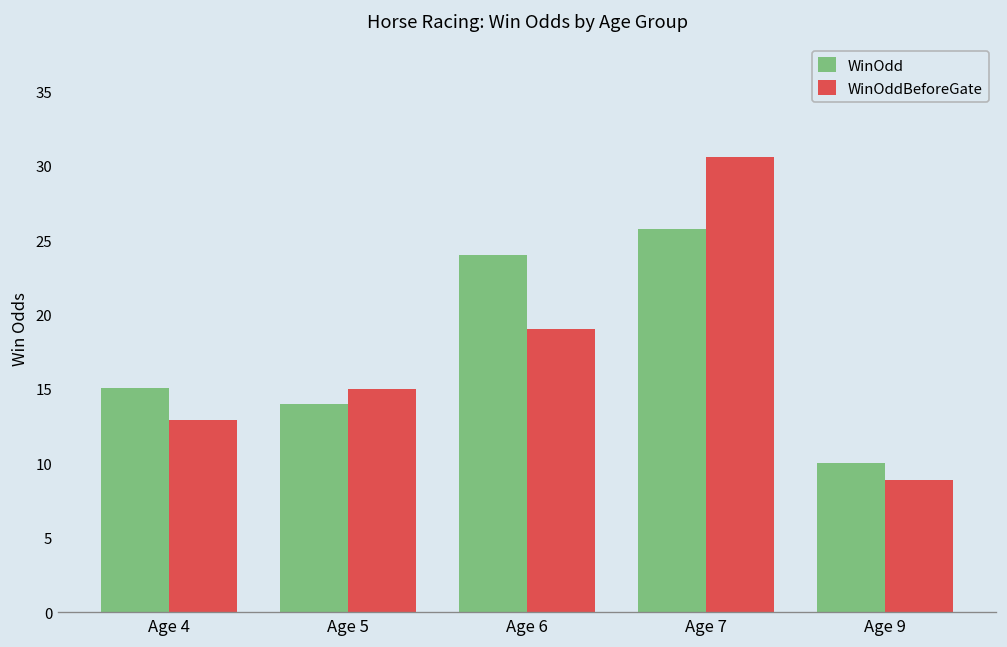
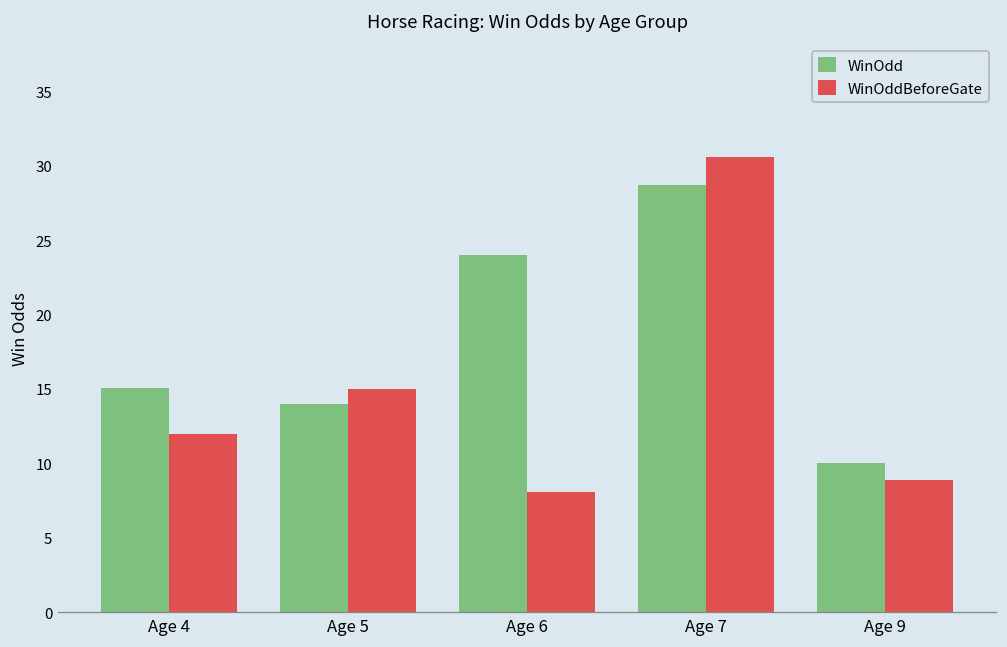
WinOddBeforeGate, Age 4: 12.9 -> 12.0
WinOddBeforeGate, Age 6: 19.0 -> 8.1
WinOdd, Age 7: 25.8 -> 28.7
